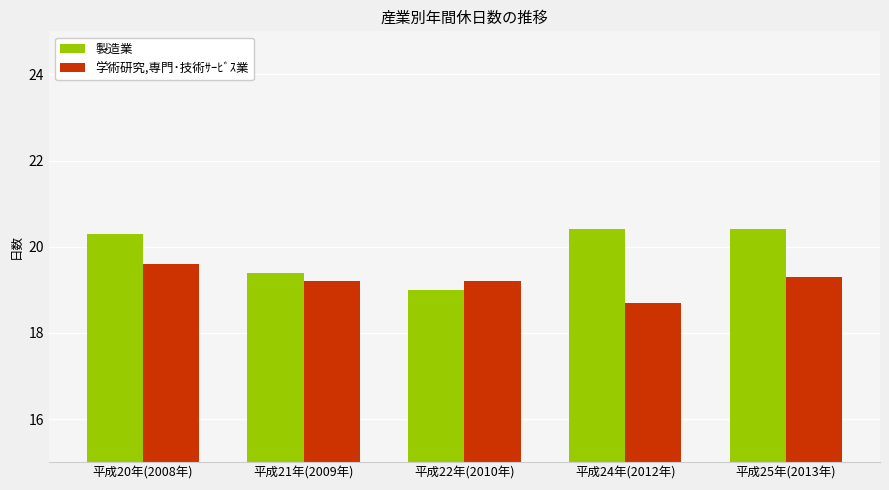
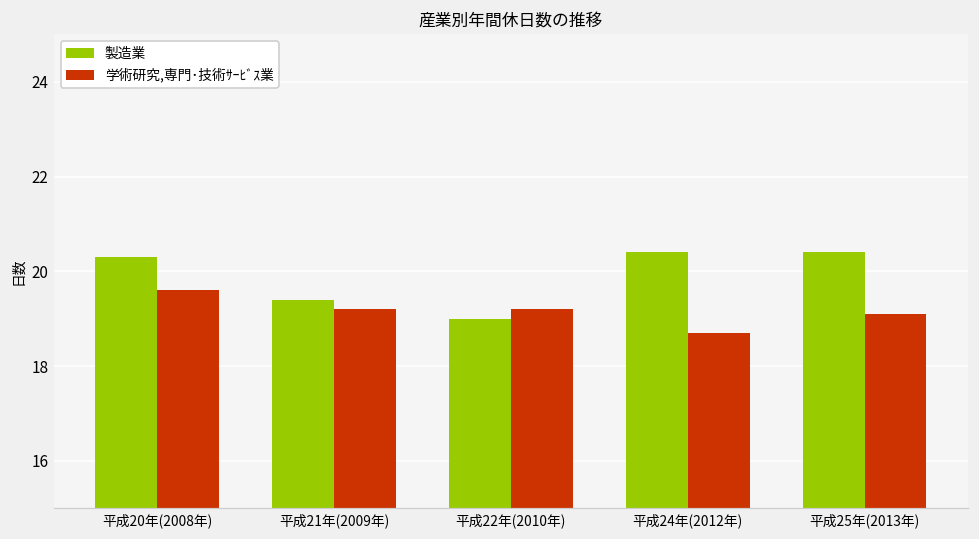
学術研究,専門･技術ｻｰﾋﾞｽ業, 平成25年(2013年): 19.3 -> 19.1
